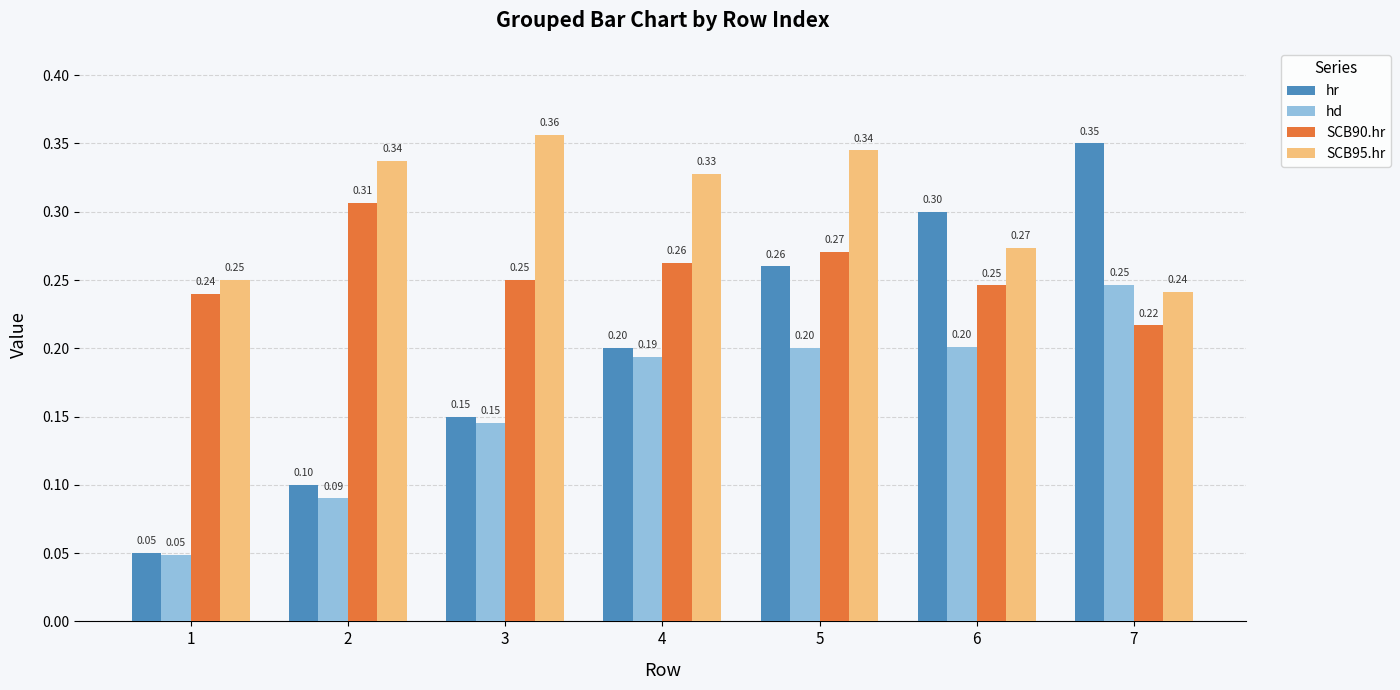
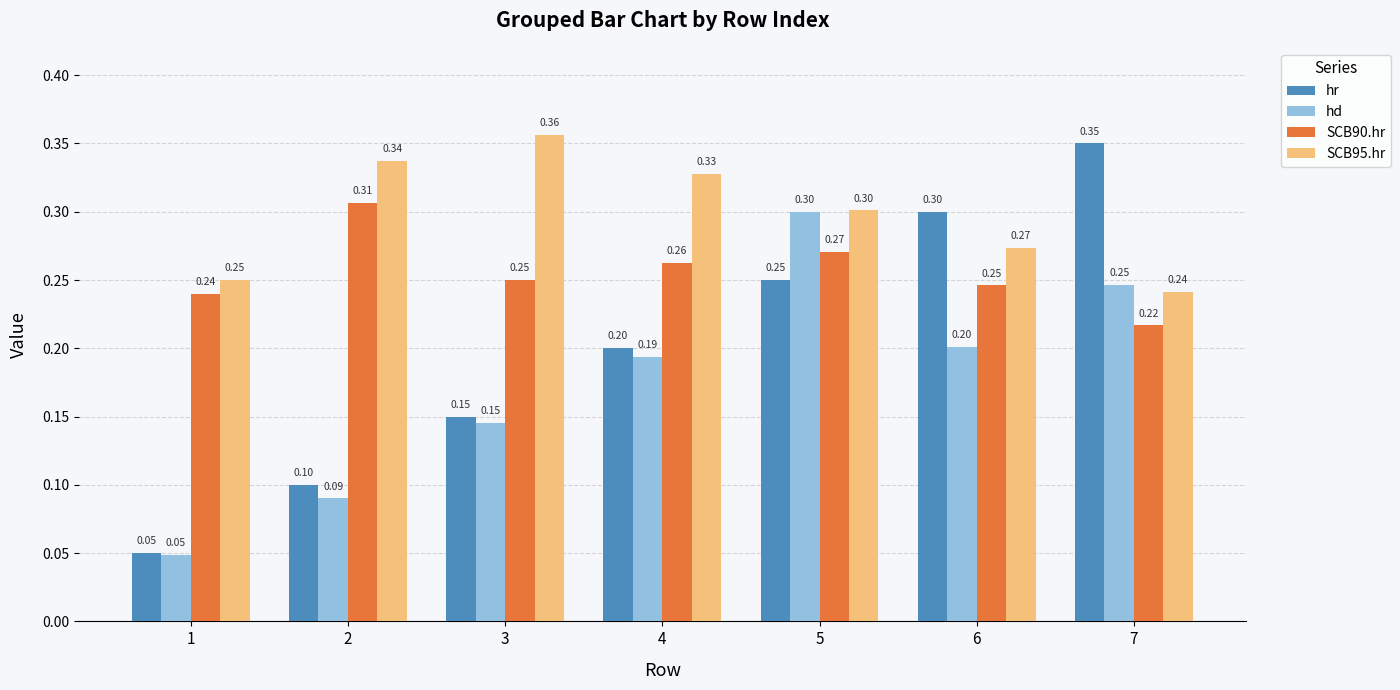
hr, 5: 0.26 -> 0.25
hd, 5: 0.20 -> 0.30
SCB95.hr, 5: 0.34 -> 0.30
